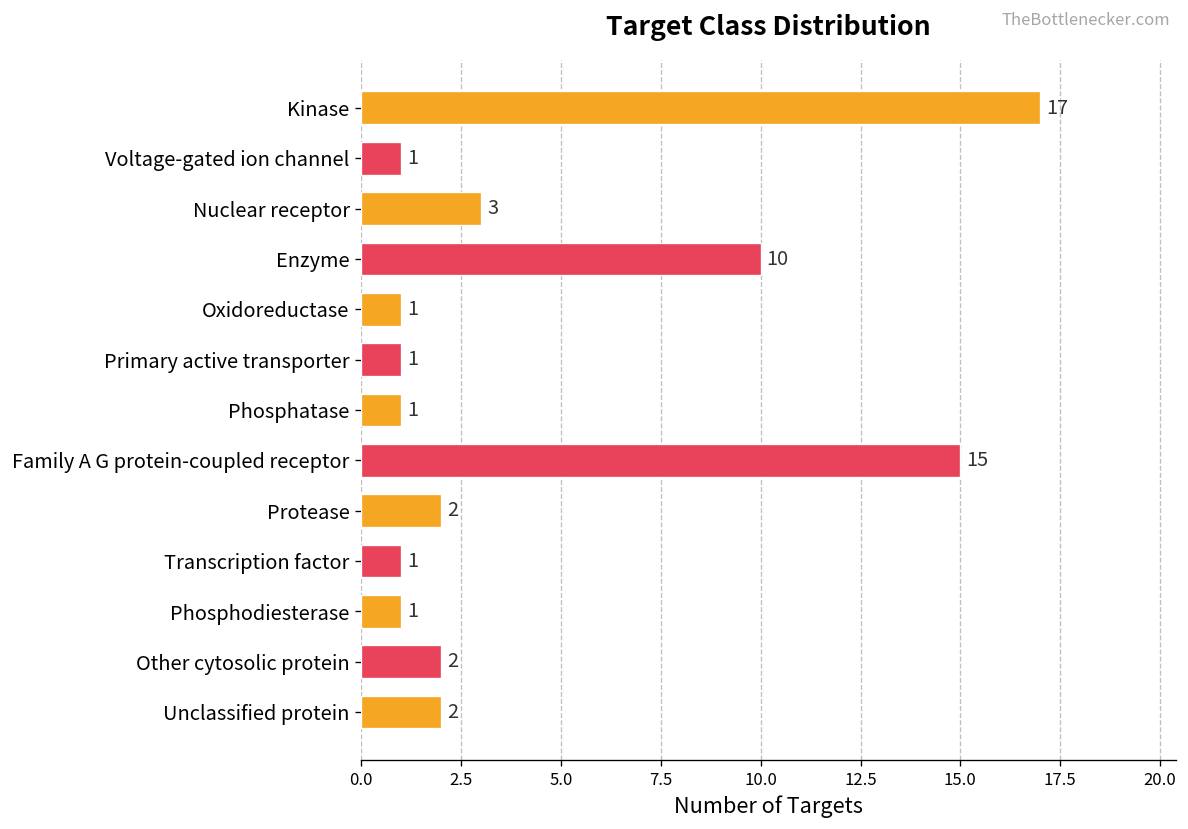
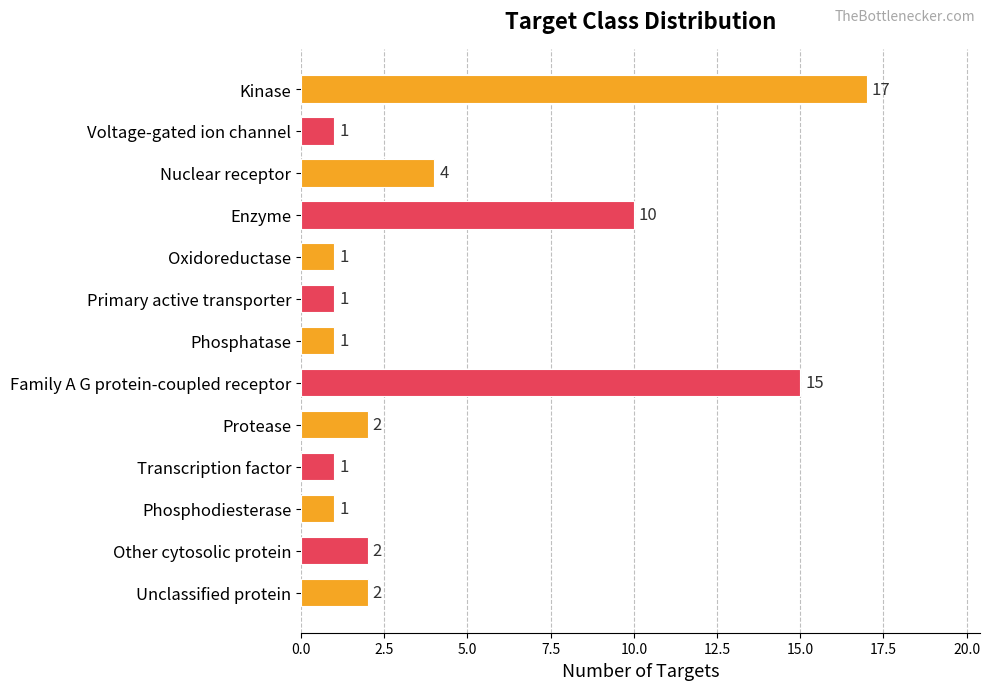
Nuclear receptor: 3 -> 4
